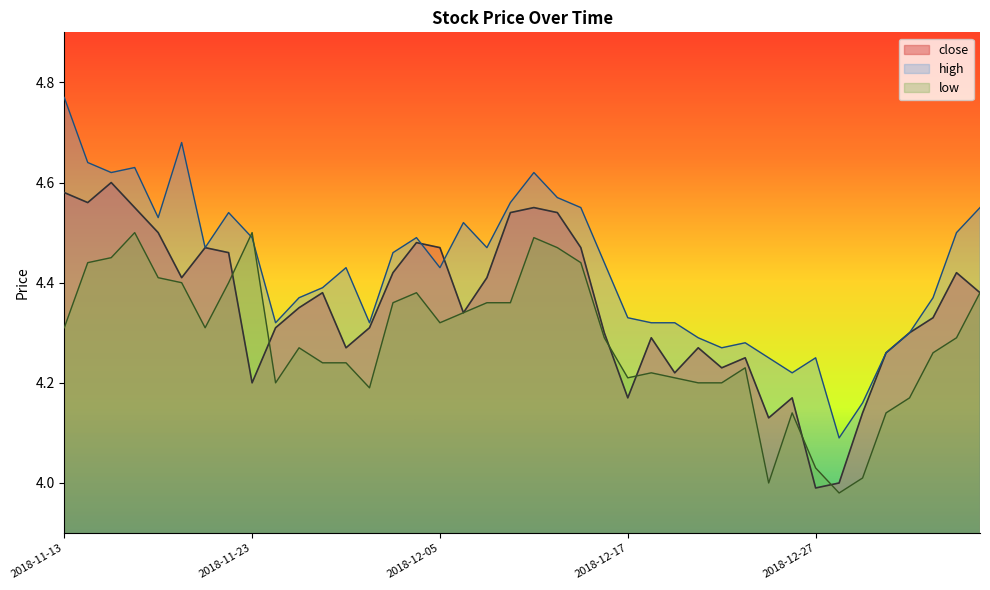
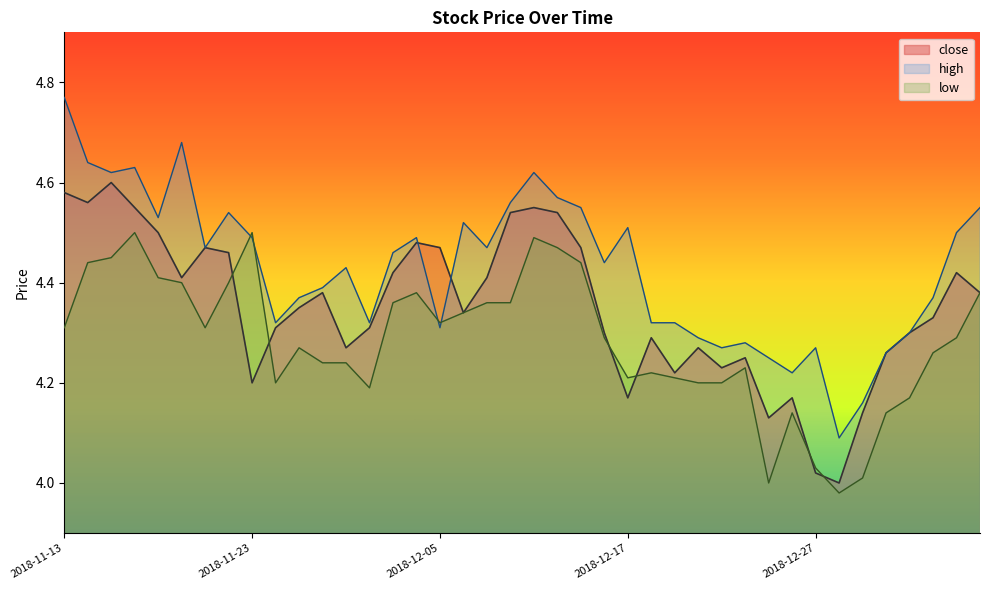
high, 2018-12-05: 4.43 -> 4.31
high, 2018-12-17: 4.33 -> 4.51
close, 2018-12-27: 3.99 -> 4.02
high, 2018-12-27: 4.25 -> 4.27
